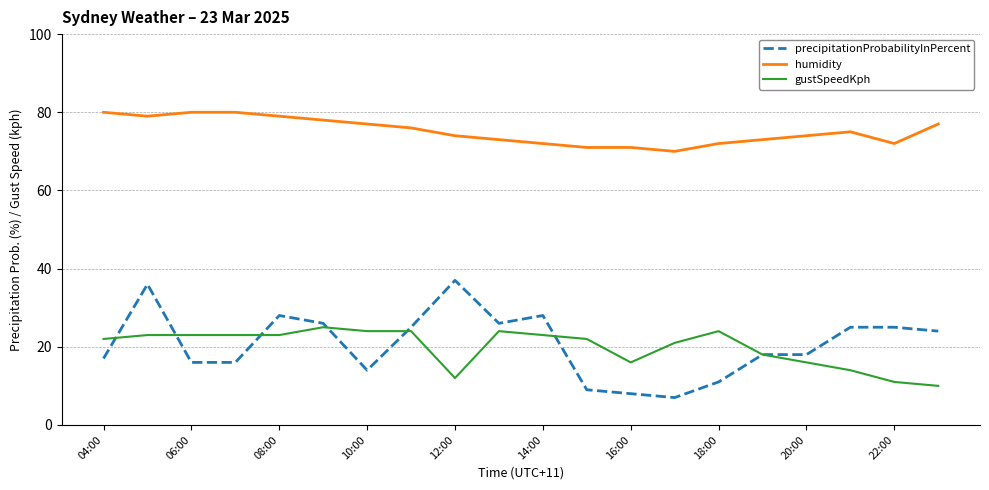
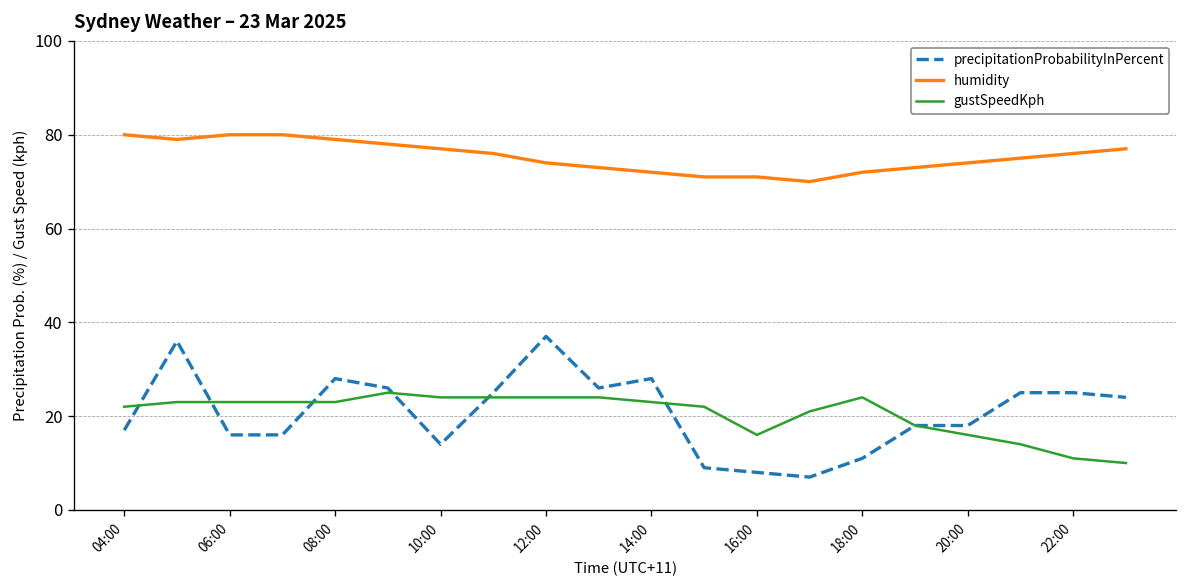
gustSpeedKph, 12:00: 12 -> 24
humidity, 22:00: 72 -> 76
